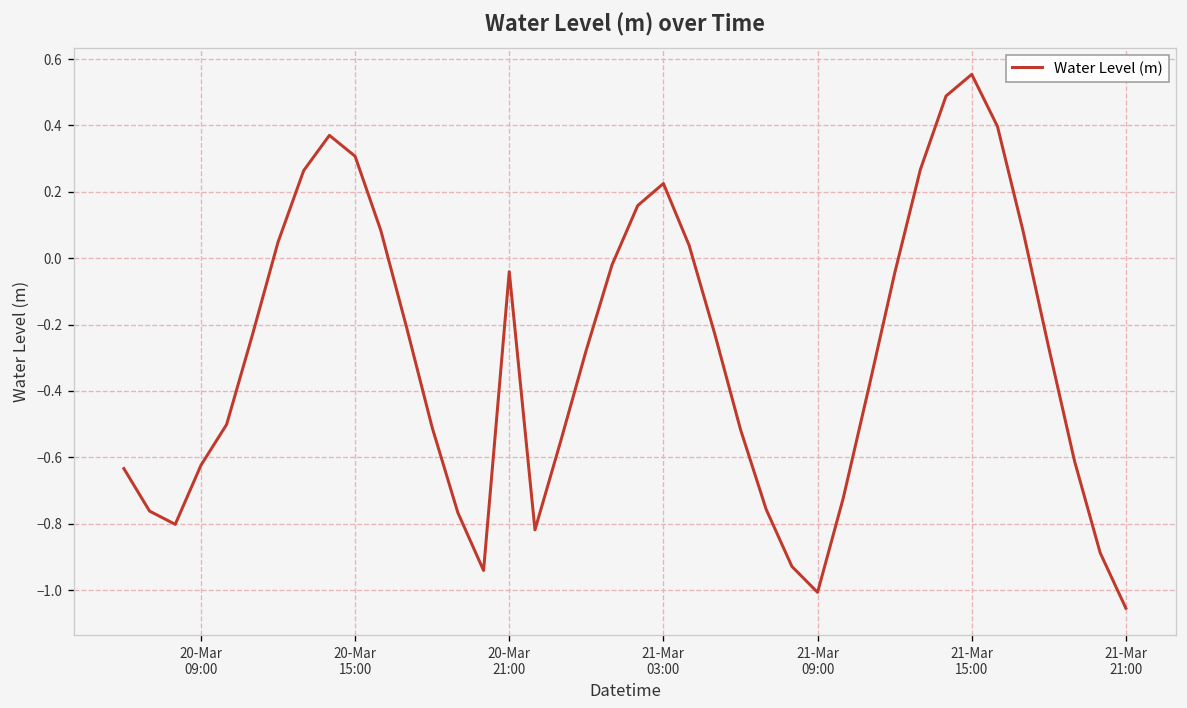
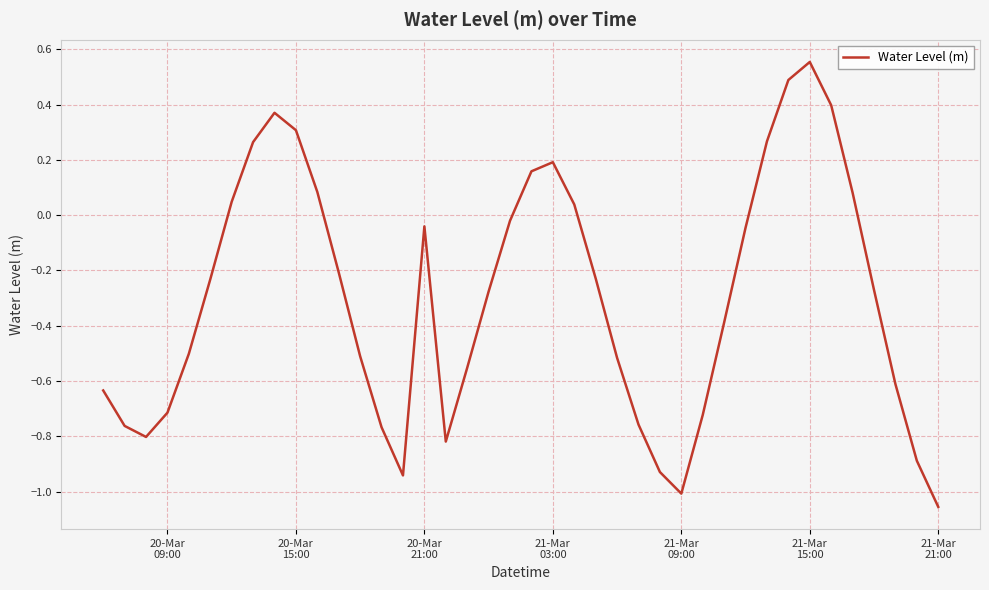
20-Mar 09:00: -0.62 -> -0.71
21-Mar 03:00: 0.22 -> 0.19
